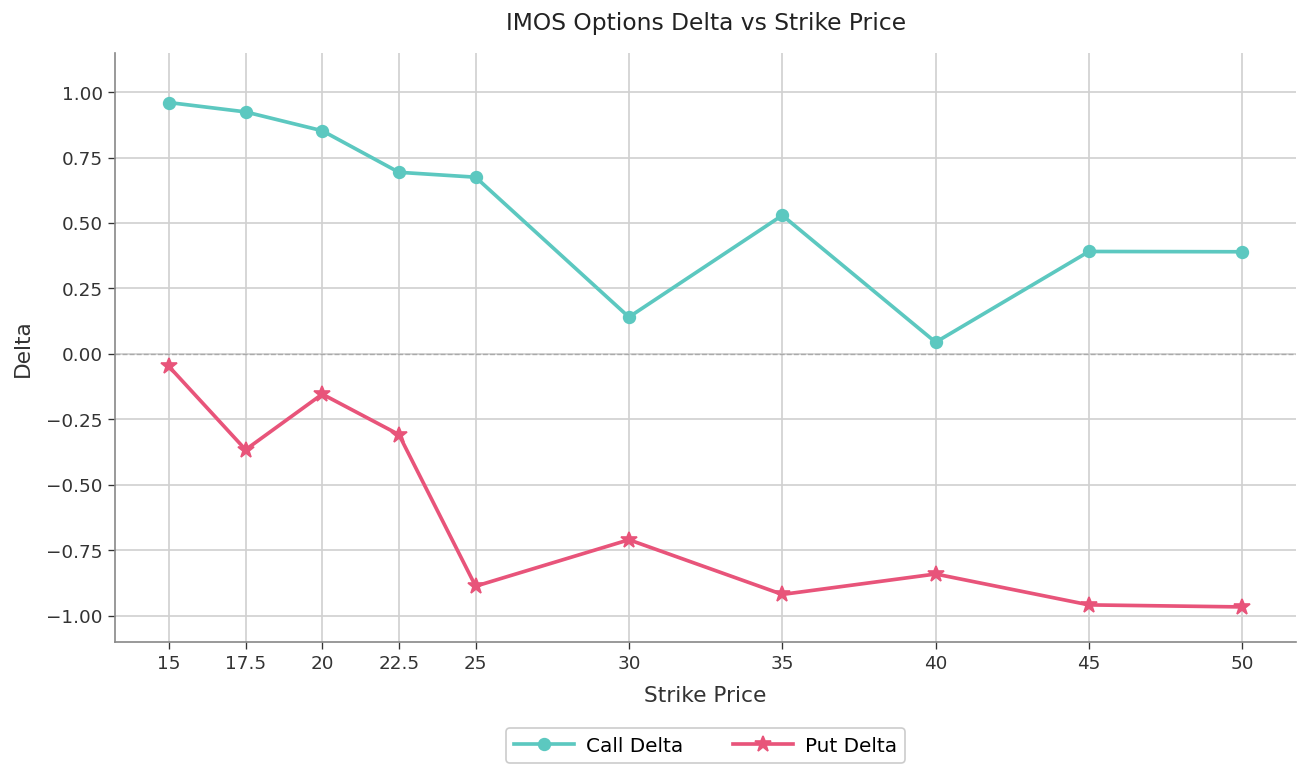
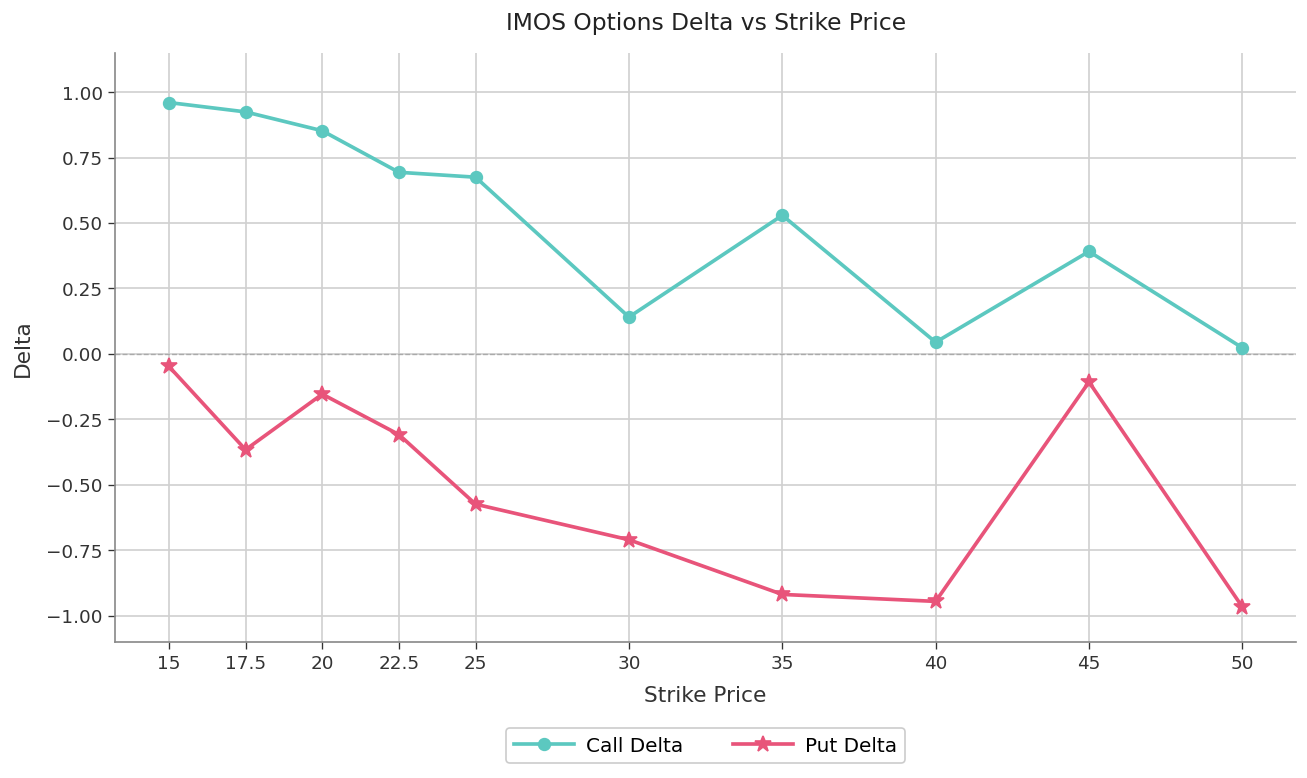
Put Delta, 25: -0.89 -> -0.57
Put Delta, 40: -0.84 -> -0.95
Put Delta, 45: -0.96 -> -0.11
Call Delta, 50: 0.39 -> 0.02
